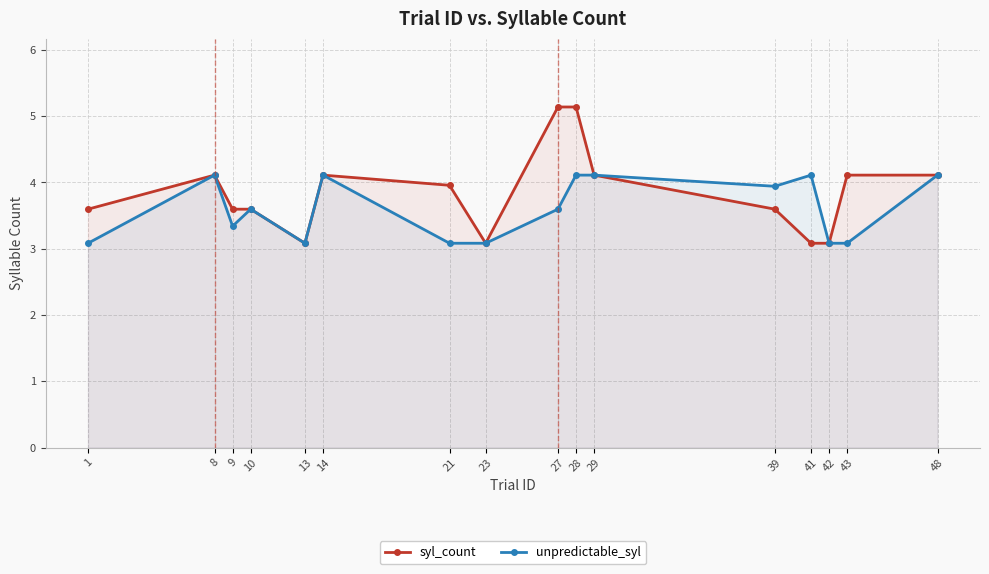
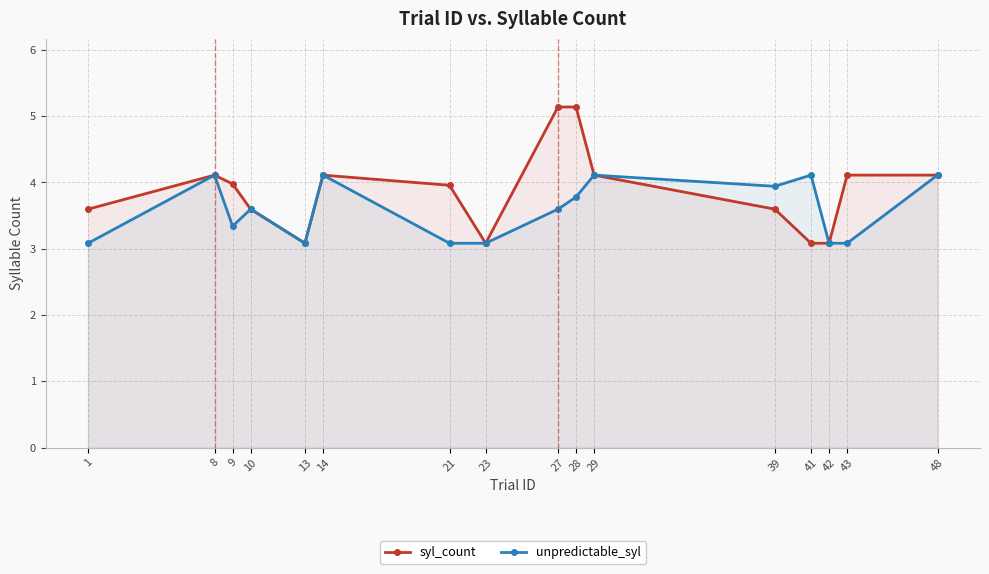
syl_count, 9: 3.6 -> 4.0
unpredictable_syl, 28: 4.1 -> 3.8
